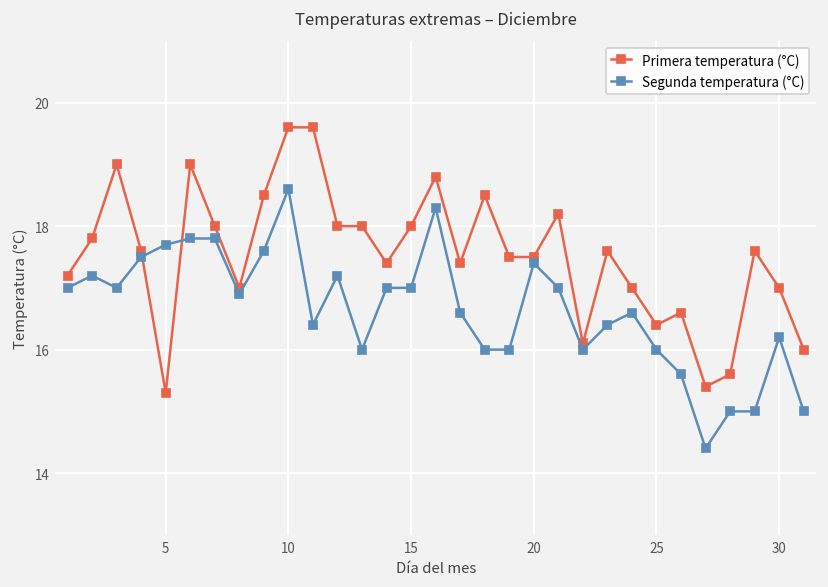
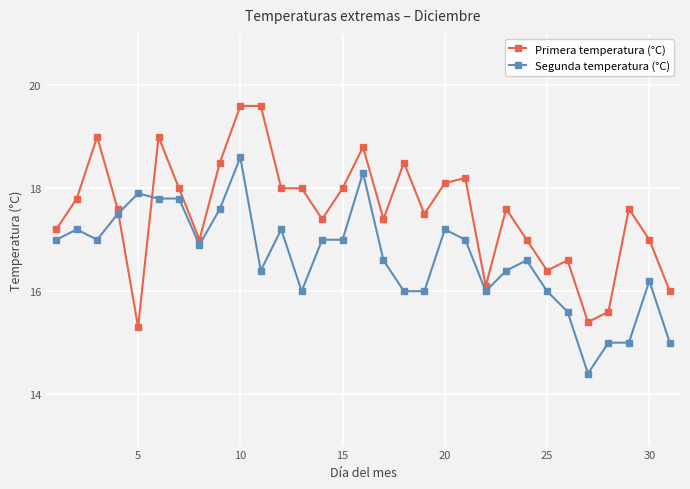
Segunda temperatura (°C), 5: 17.7 -> 17.9
Primera temperatura (°C), 20: 17.5 -> 18.1
Segunda temperatura (°C), 20: 17.4 -> 17.2
